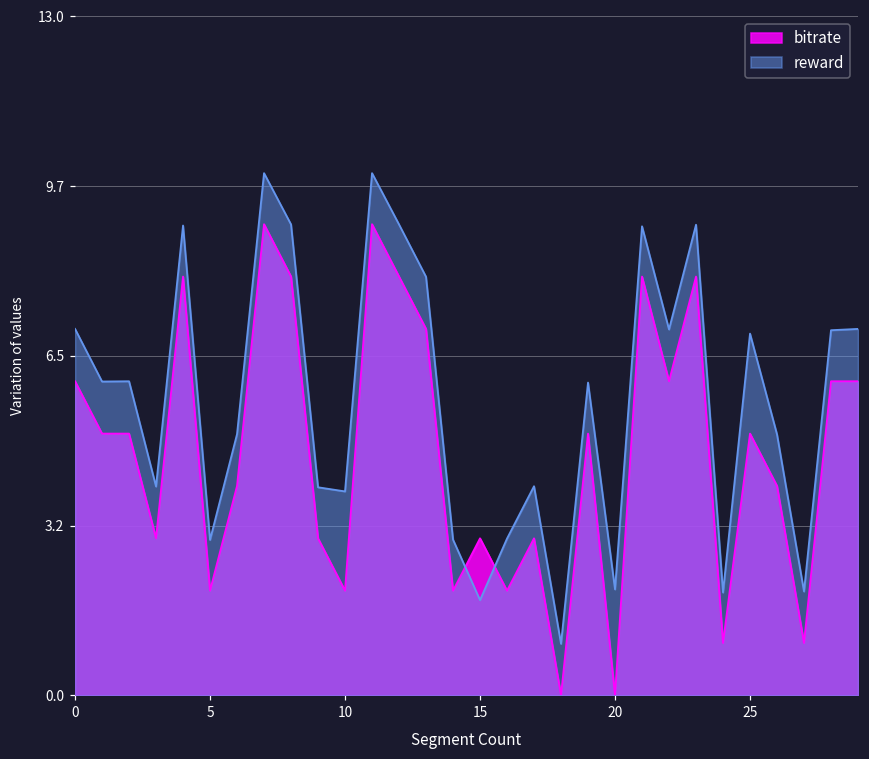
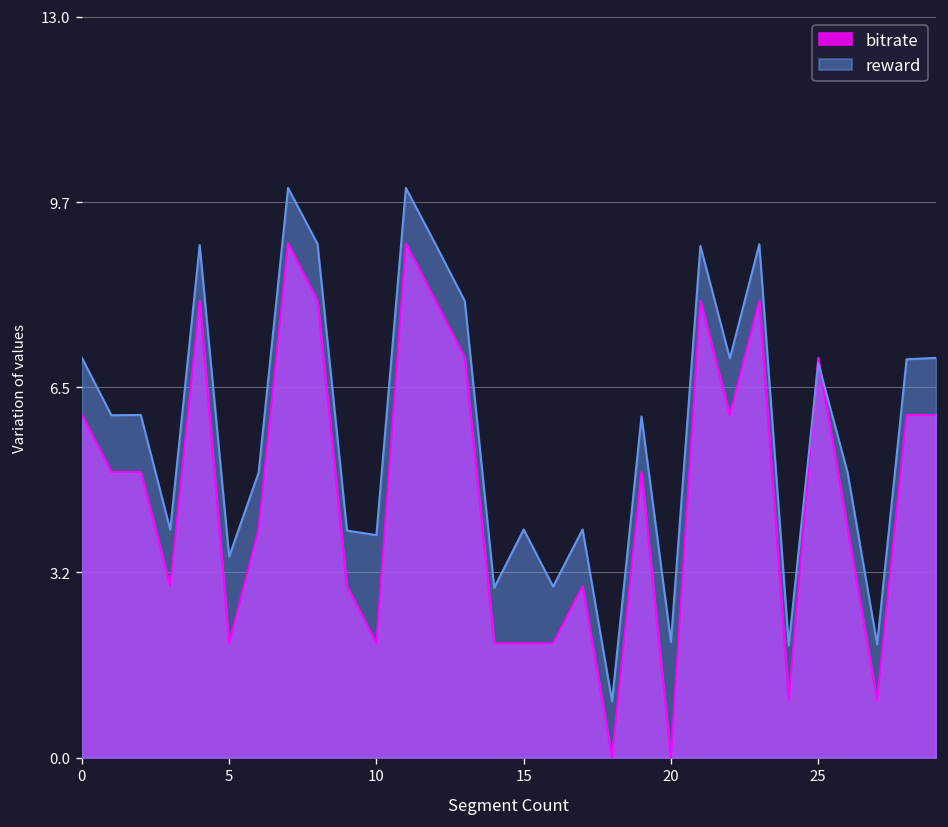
reward, 5: 3.0 -> 3.5
bitrate, 15: 3 -> 2
reward, 15: 1.8 -> 4.0
bitrate, 25: 5 -> 7
